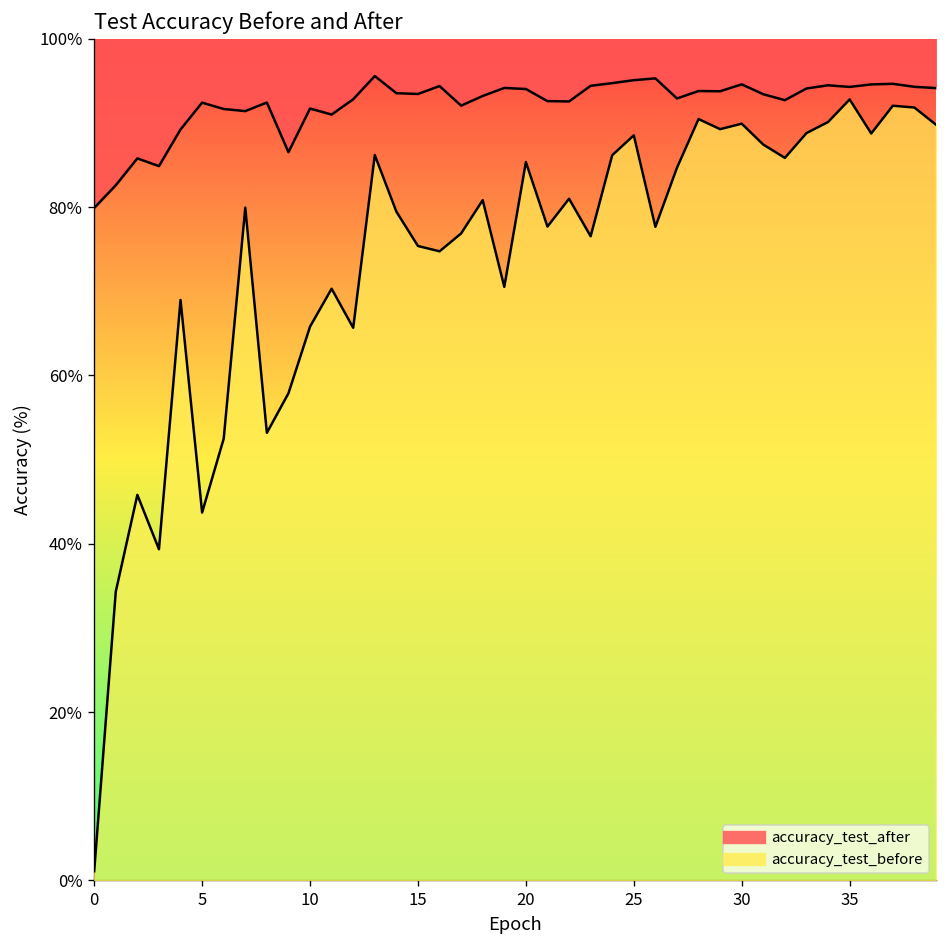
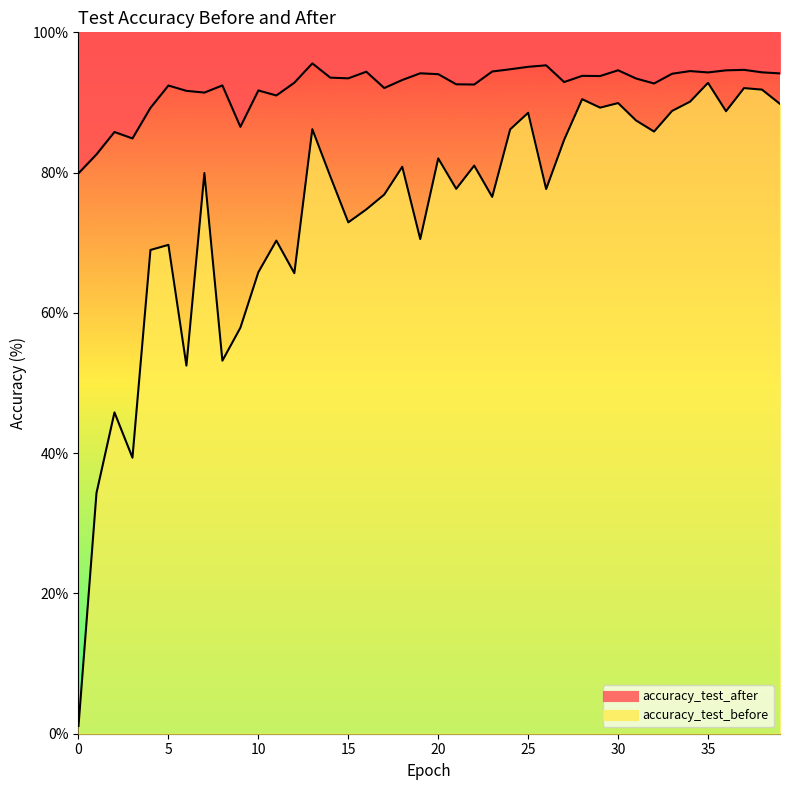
accuracy_test_before, 5: 44% -> 70%
accuracy_test_before, 15: 75% -> 73%
accuracy_test_before, 20: 85% -> 82%
